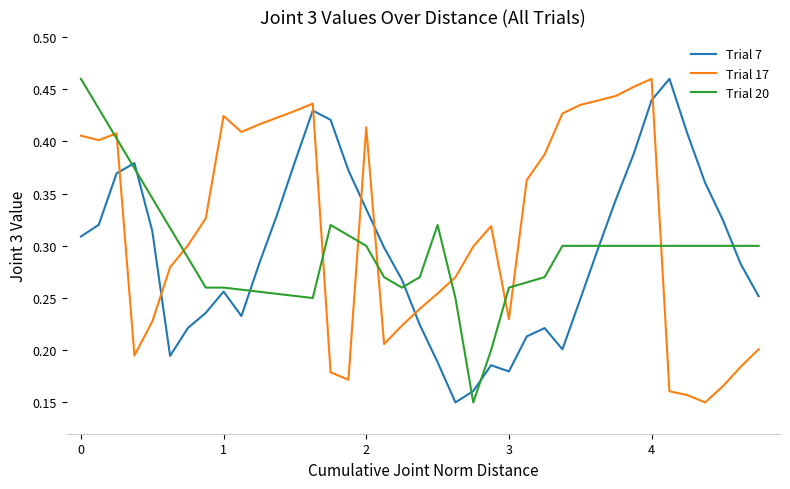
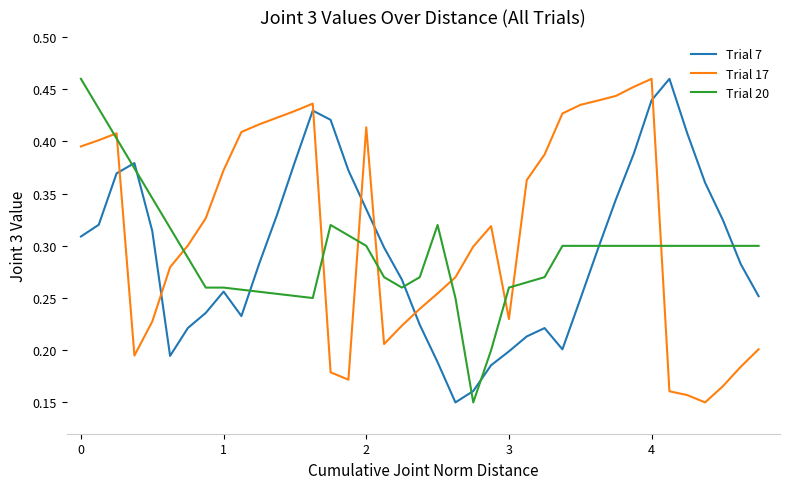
Trial 17, 0: 0.406 -> 0.395
Trial 17, 1: 0.424 -> 0.372
Trial 7, 3: 0.180 -> 0.199
